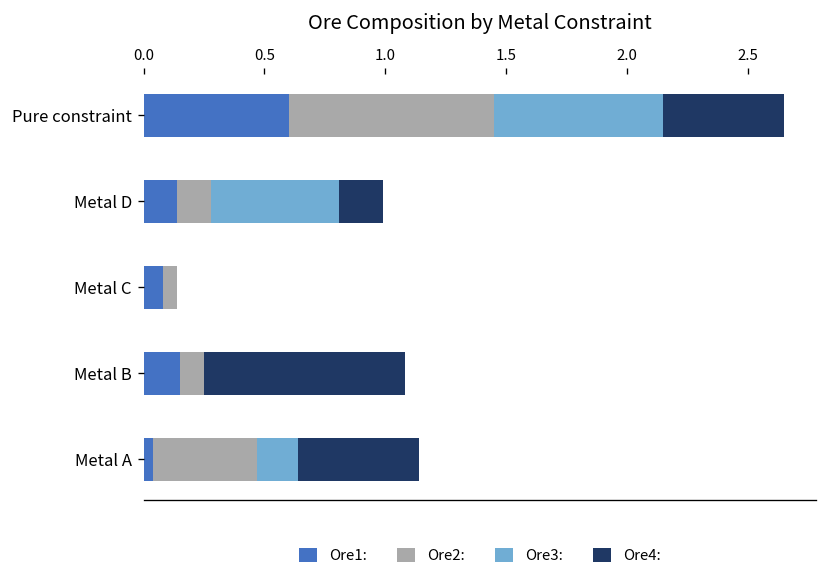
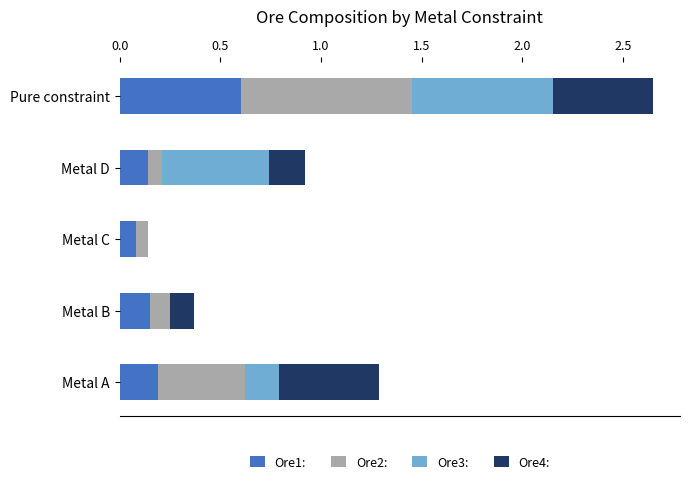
Ore2:, Metal D: 0.14 -> 0.07
Ore4:, Metal B: 0.83 -> 0.12
Ore1:, Metal A: 0.04 -> 0.19
